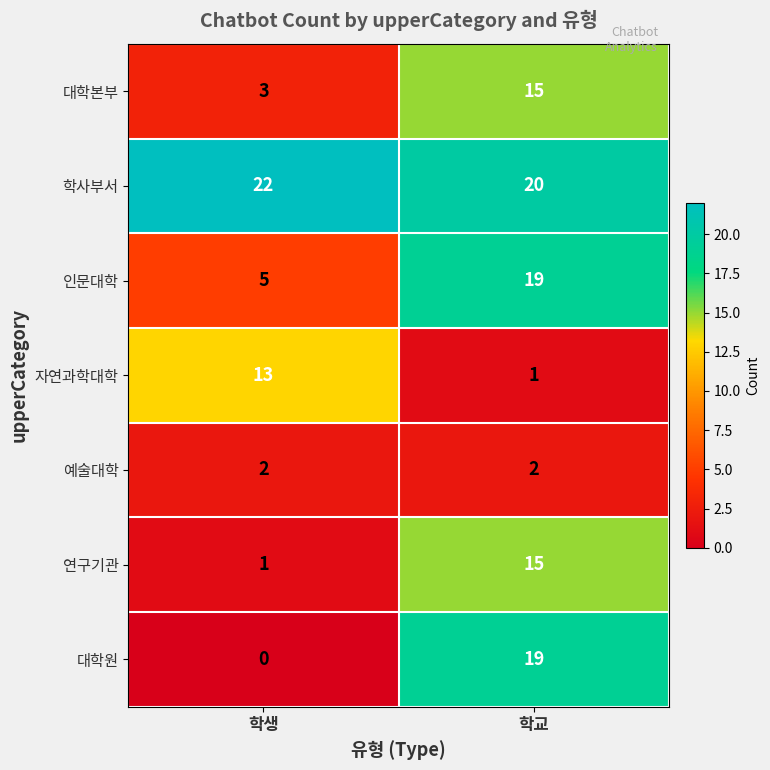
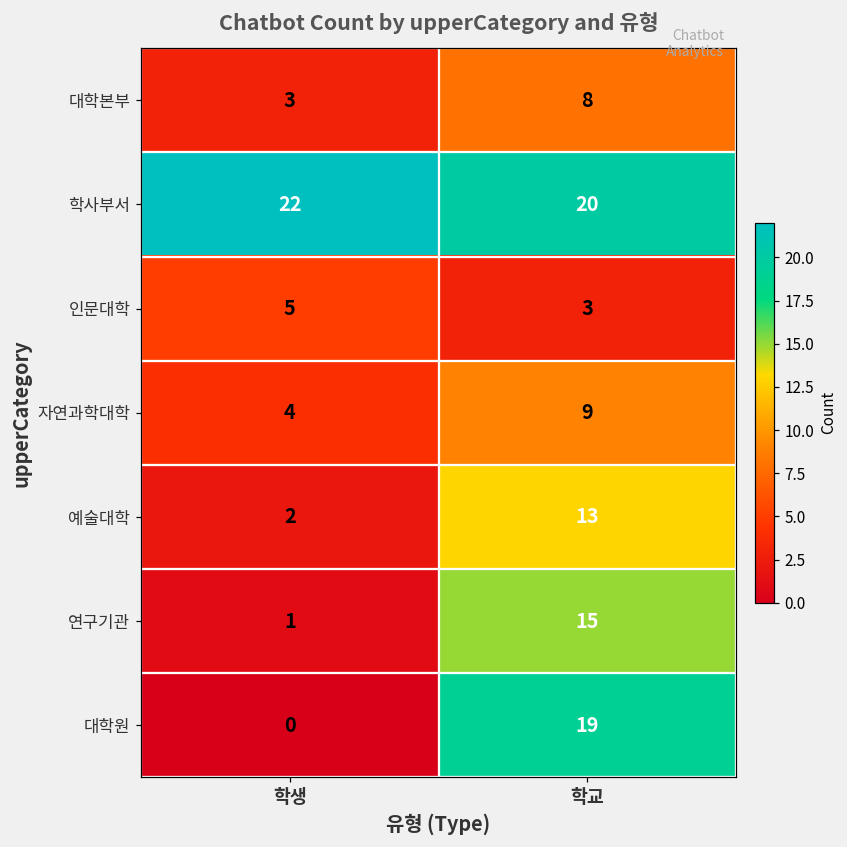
대학본부, 학교: 15 -> 8
인문대학, 학교: 19 -> 3
자연과학대학, 학생: 13 -> 4
자연과학대학, 학교: 1 -> 9
예술대학, 학교: 2 -> 13
